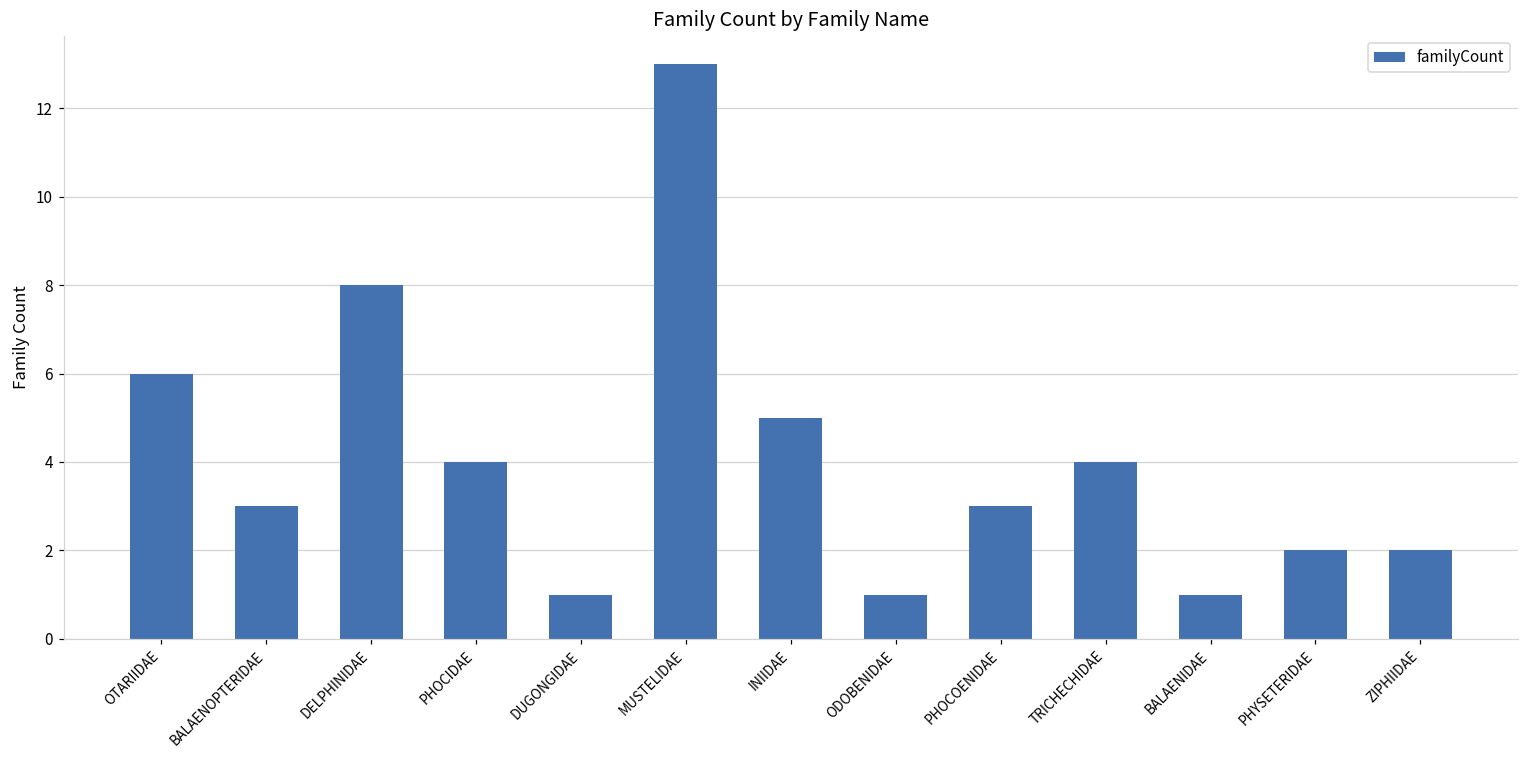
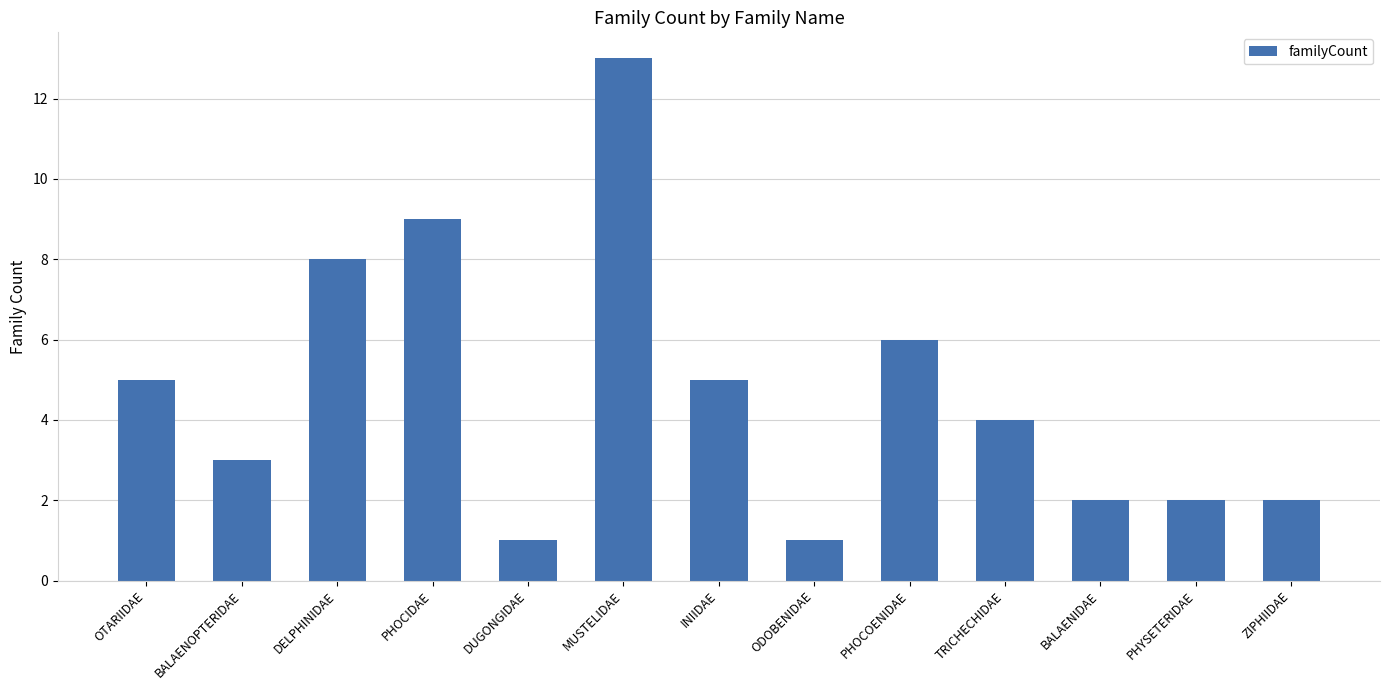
OTARIIDAE: 6 -> 5
PHOCIDAE: 4 -> 9
PHOCOENIDAE: 3 -> 6
BALAENIDAE: 1 -> 2
